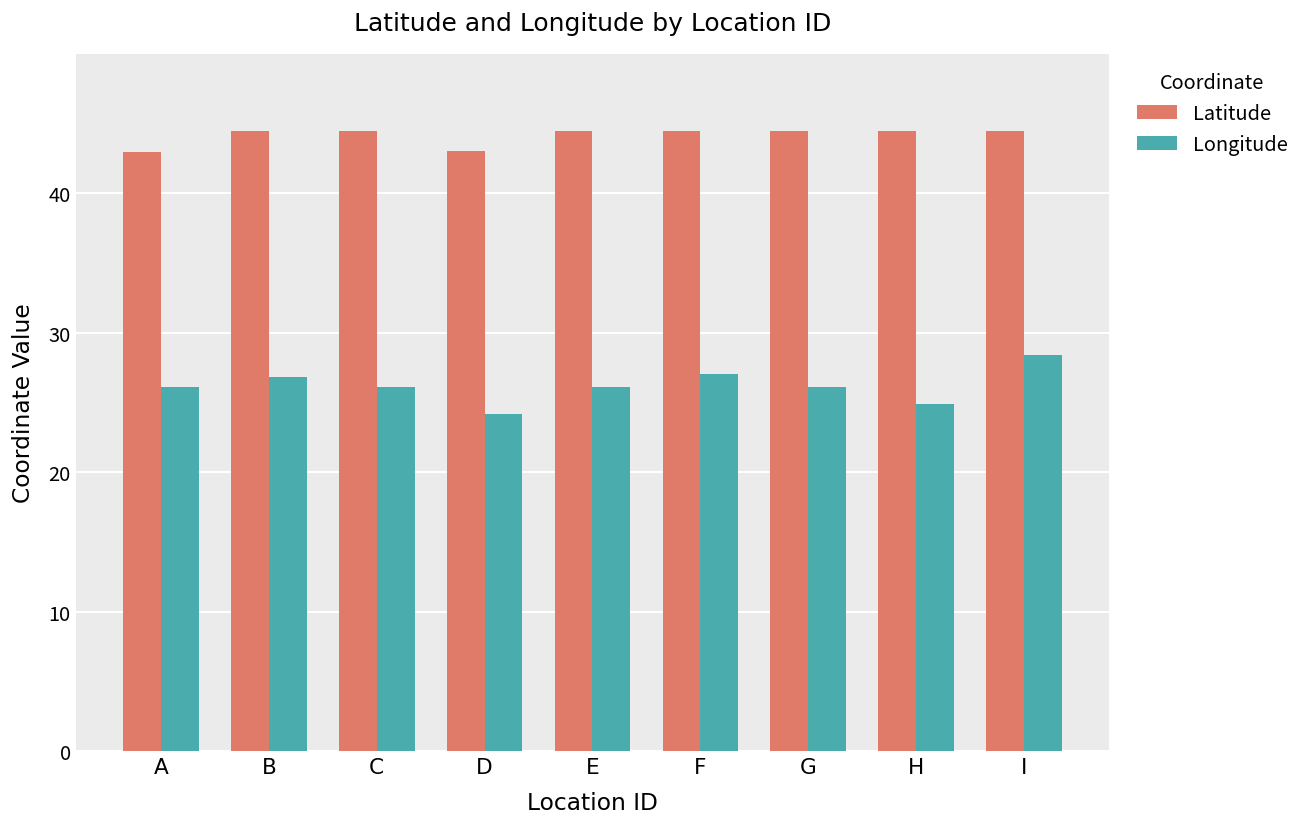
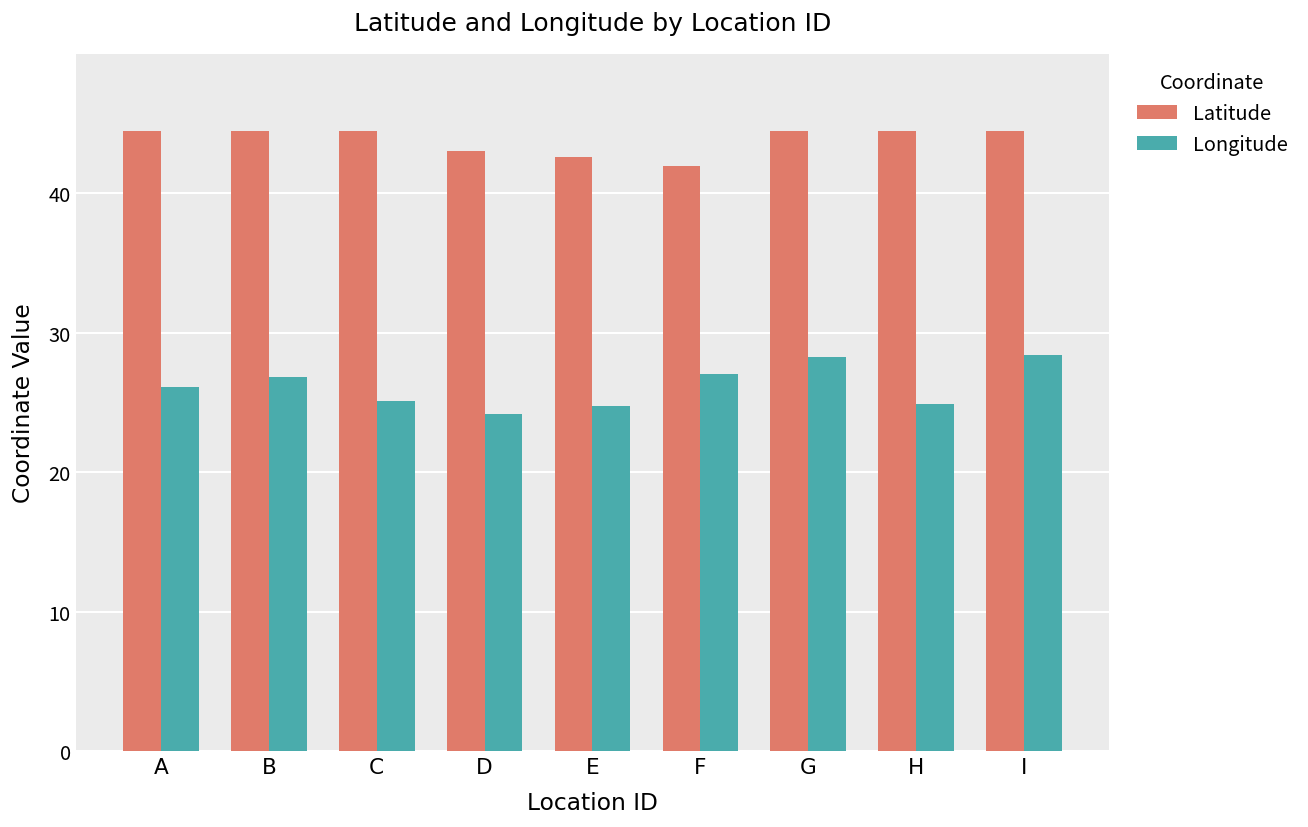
Latitude, A: 43.0 -> 44.4
Longitude, C: 26.1 -> 25.1
Latitude, E: 44.4 -> 42.6
Longitude, E: 26.1 -> 24.7
Latitude, F: 44.4 -> 42.0
Longitude, G: 26.1 -> 28.2
